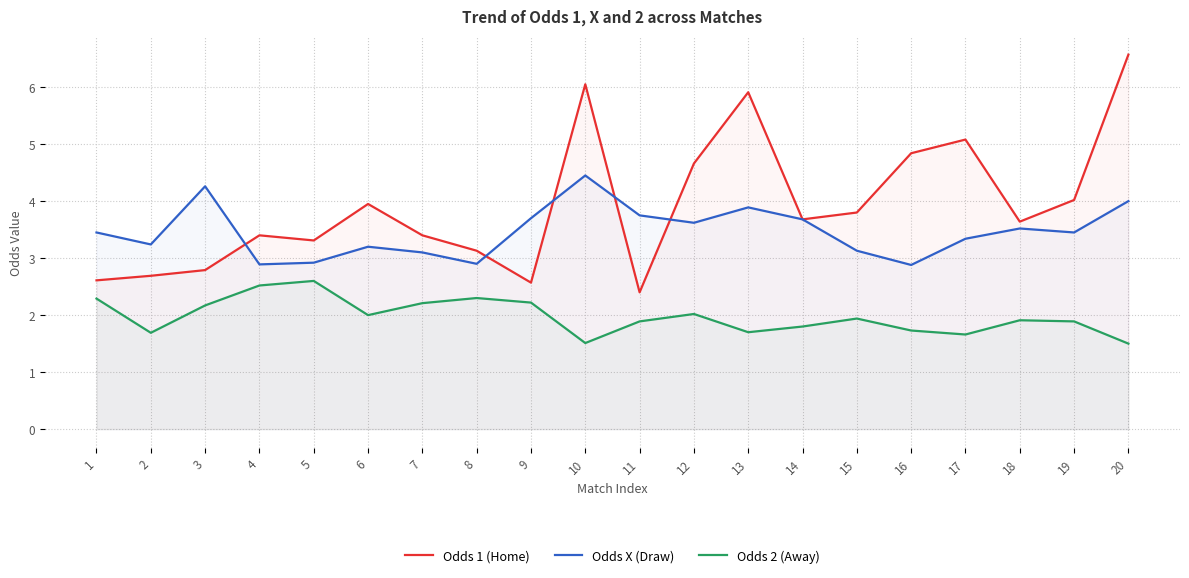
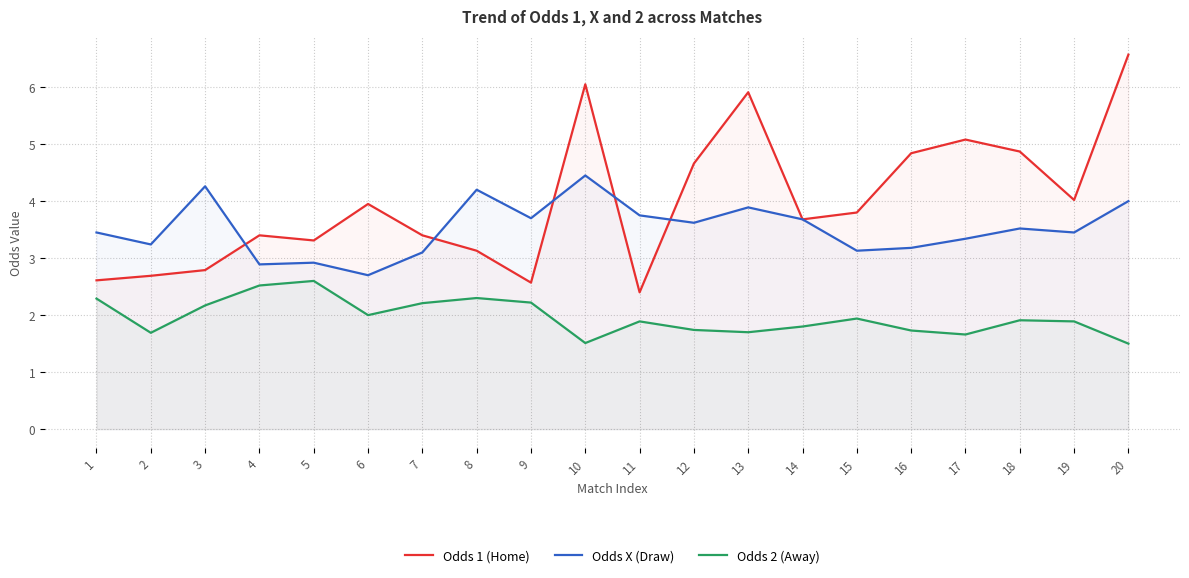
Odds X (Draw), 6: 3.2 -> 2.7
Odds X (Draw), 8: 2.9 -> 4.2
Odds 2 (Away), 12: 2.0 -> 1.7
Odds X (Draw), 16: 2.9 -> 3.2
Odds 1 (Home), 18: 3.6 -> 4.9
